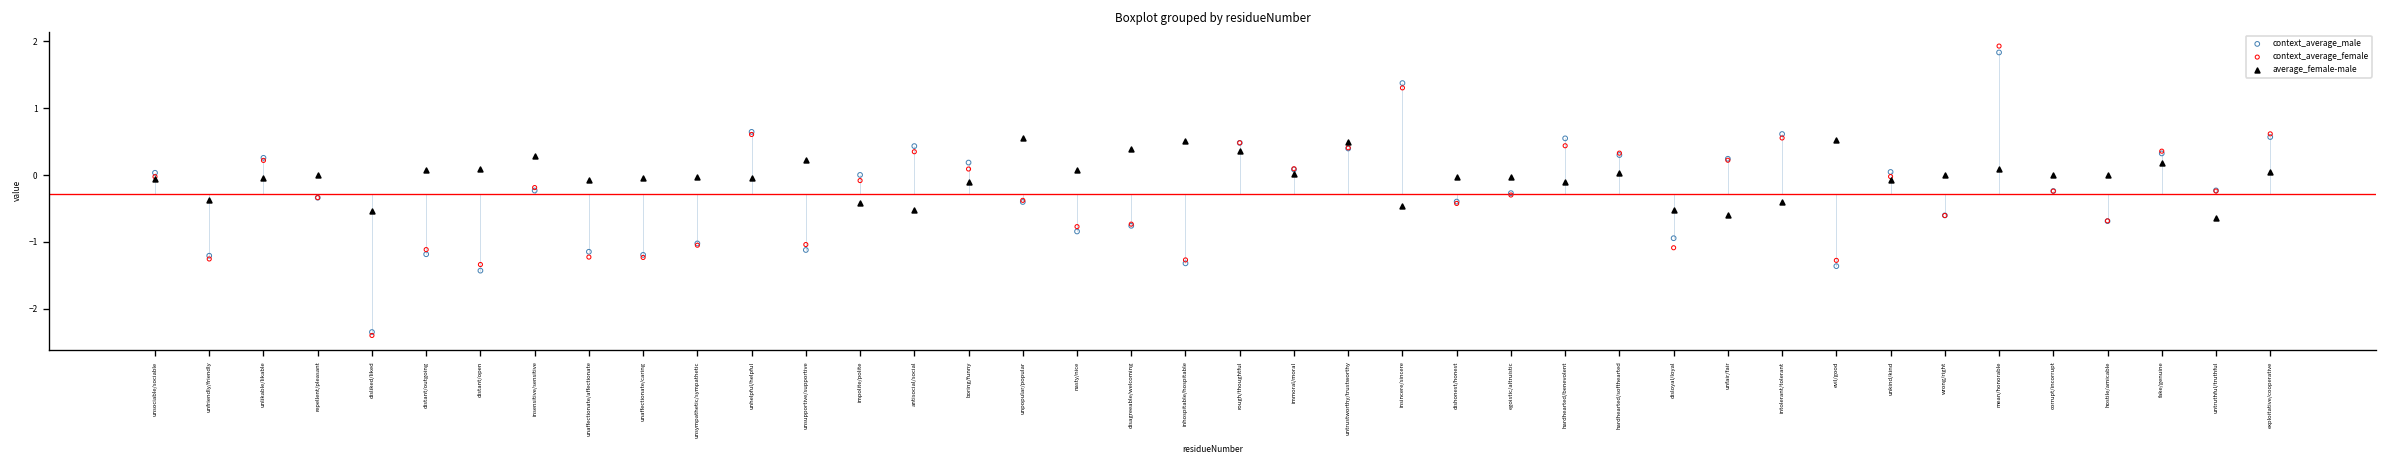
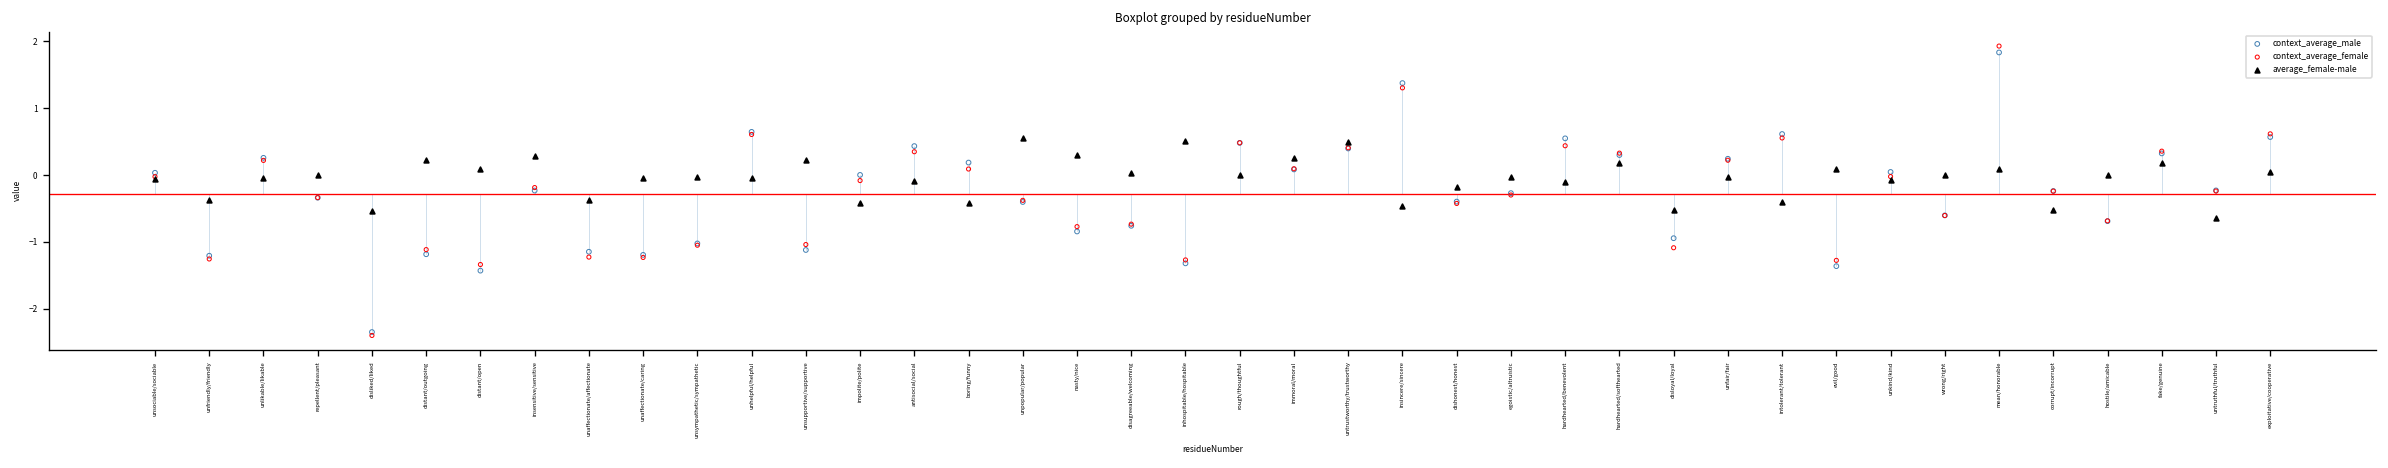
average_female-male, distant/outgoing: 0.1 -> 0.2
average_female-male, unaffectionate/affectionate: -0.1 -> -0.4
average_female-male, antisocial/social: -0.5 -> -0.1
average_female-male, boring/funny: -0.1 -> -0.4
average_female-male, nasty/nice: 0.1 -> 0.3
average_female-male, disagreeable/welcoming: 0.4 -> 0.0
average_female-male, rough/thoughtful: 0.4 -> 0.0
average_female-male, immoral/moral: 0.0 -> 0.3
average_female-male, dishonest/honest: 0.0 -> -0.2
average_female-male, hardhearted/softhearted: 0.0 -> 0.2
average_female-male, unfair/fair: -0.6 -> 0.0
average_female-male, evil/good: 0.5 -> 0.1
average_female-male, corrupt/incorrupt: 0.0 -> -0.5
